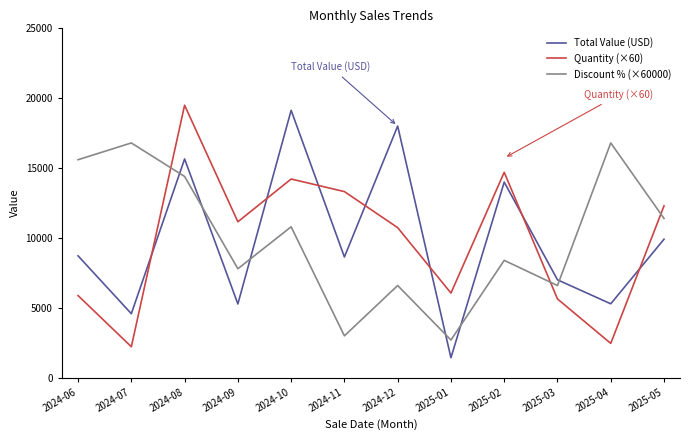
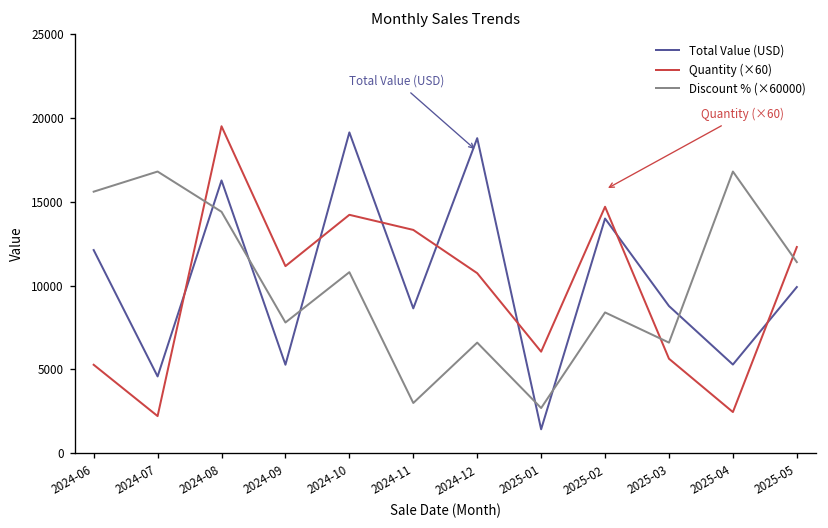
Total Value (USD), 2024-06: 8700 -> 12100
Quantity (×60), 2024-06: 5900 -> 5300
Total Value (USD), 2024-08: 15700 -> 16300
Total Value (USD), 2024-12: 18000 -> 18800
Total Value (USD), 2025-03: 7000 -> 8800
